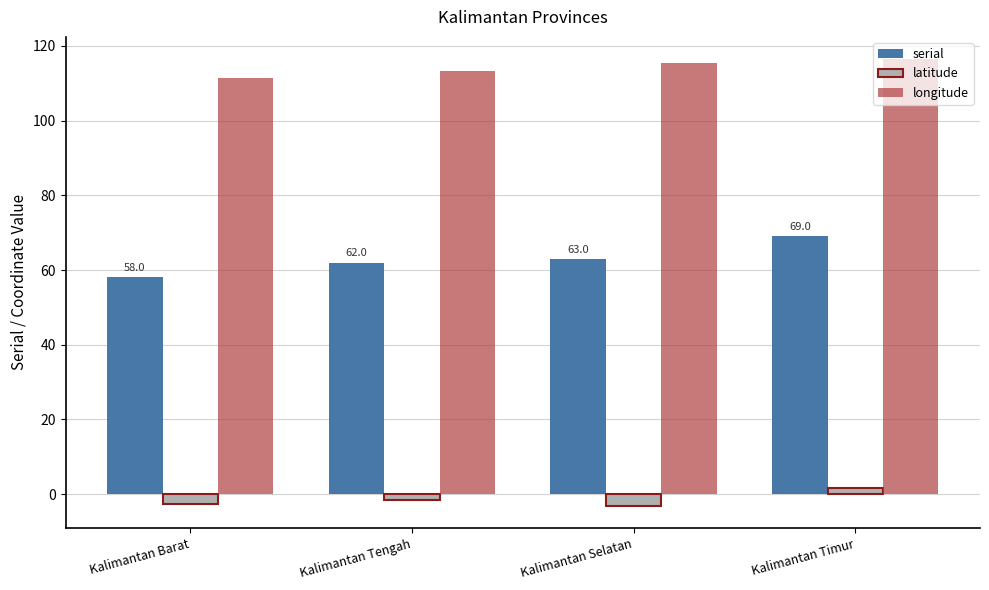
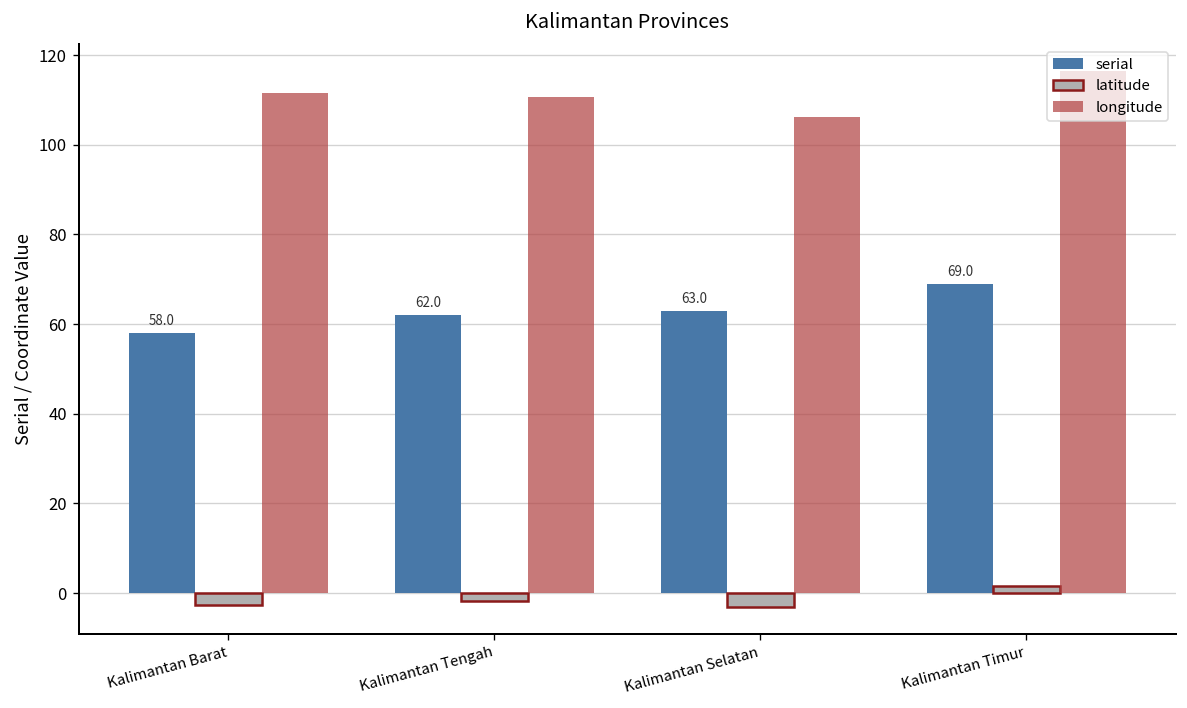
longitude, Kalimantan Tengah: 113 -> 111
longitude, Kalimantan Selatan: 115 -> 106
